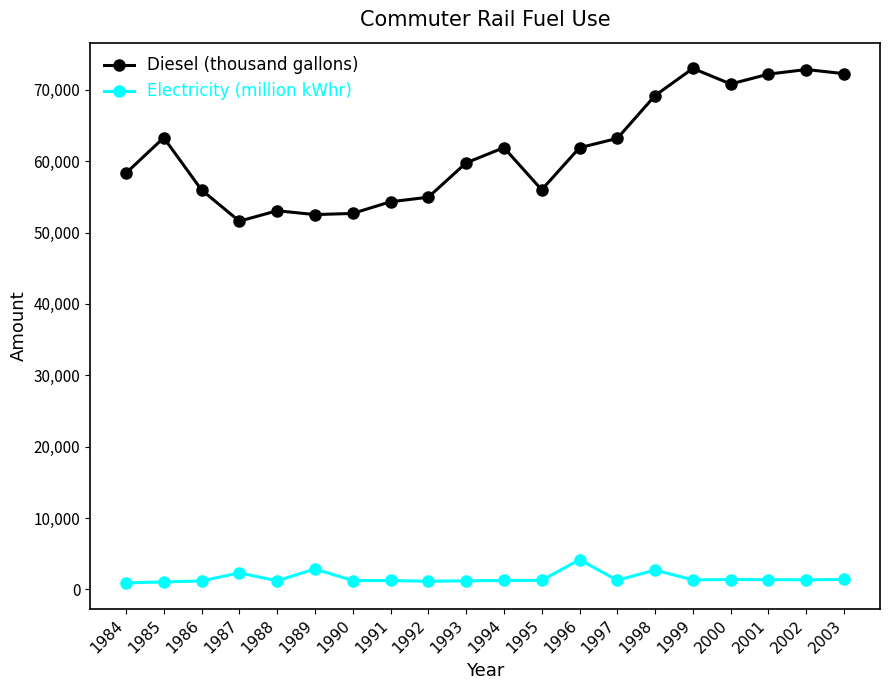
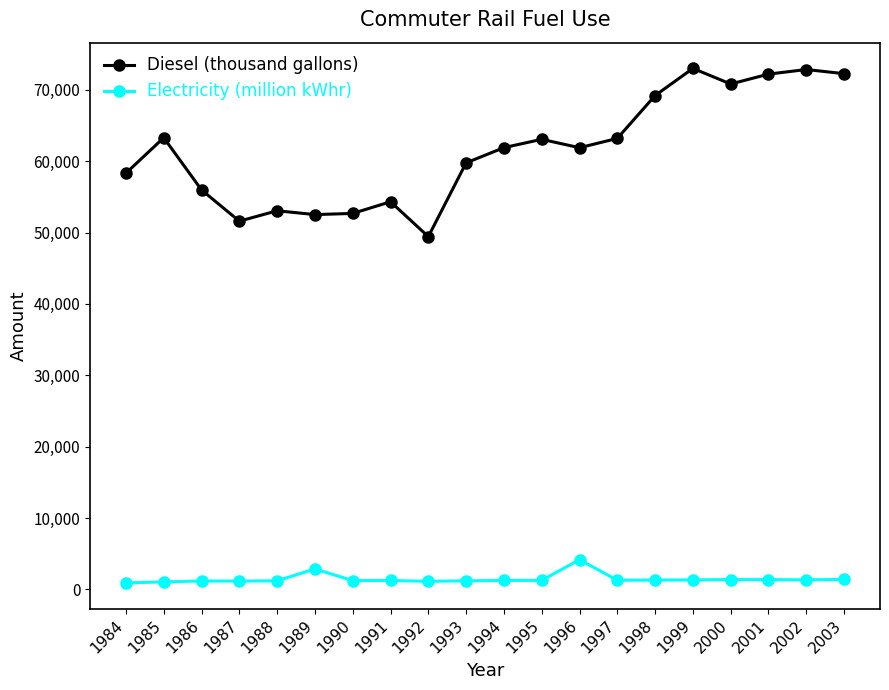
Electricity (million kWhr), 1987: 2,000 -> 1,000
Diesel (thousand gallons), 1992: 55,000 -> 49,000
Diesel (thousand gallons), 1995: 56,000 -> 63,000
Electricity (million kWhr), 1998: 3,000 -> 1,000
